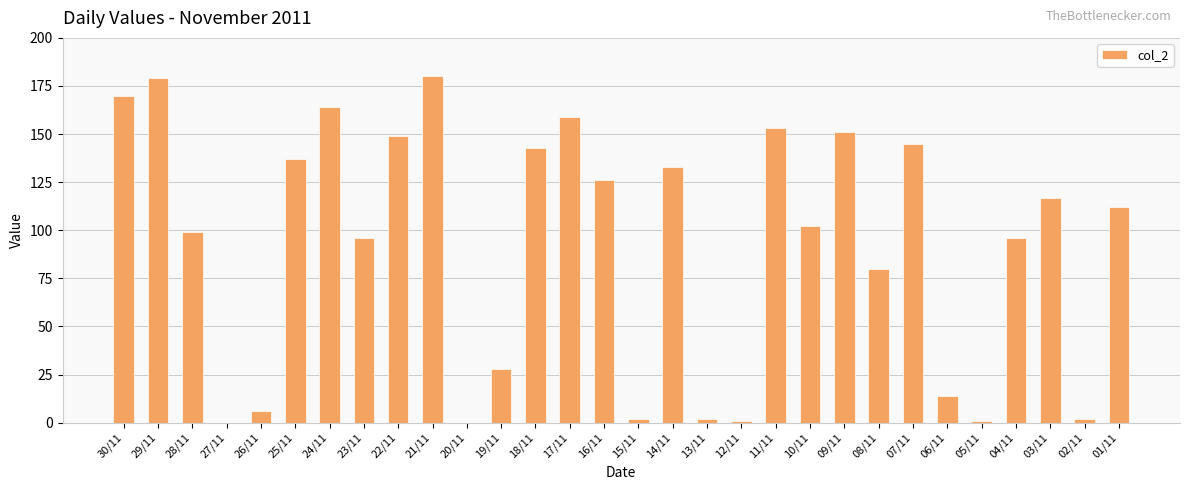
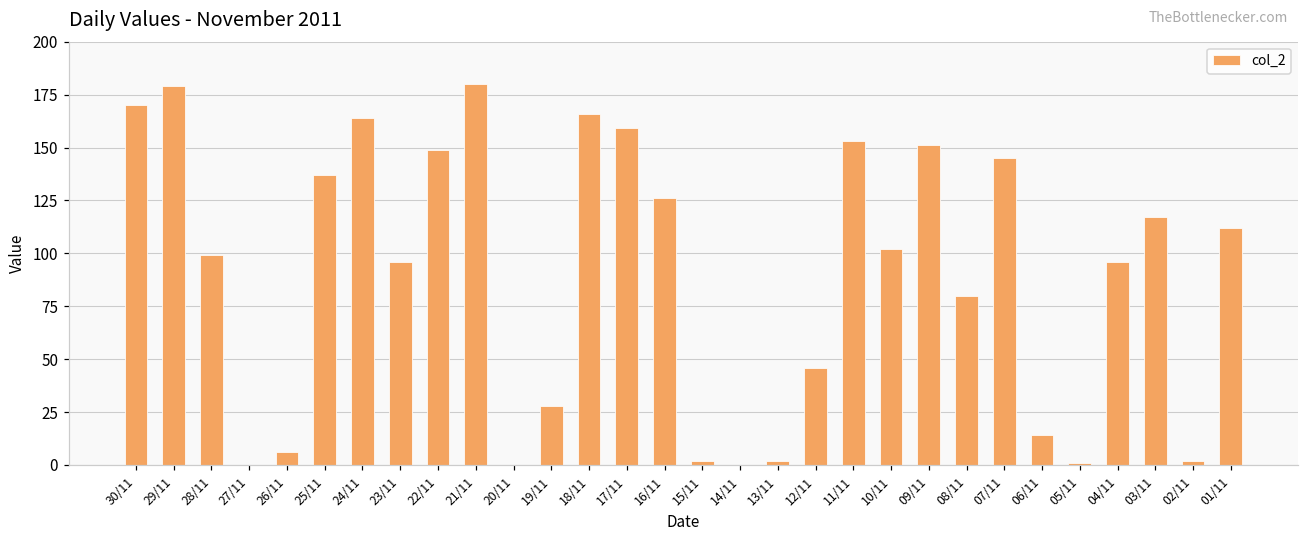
18/11: 143 -> 166
14/11: 133 -> 0
12/11: 1 -> 46
